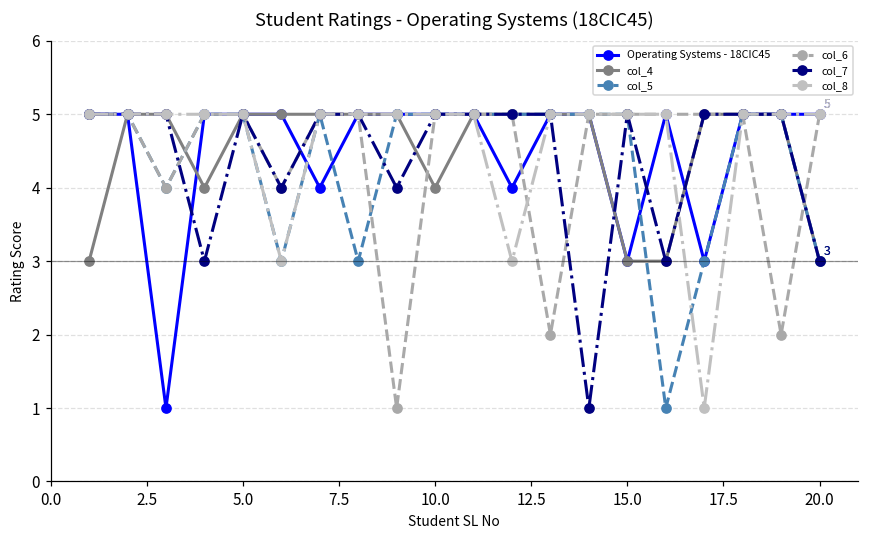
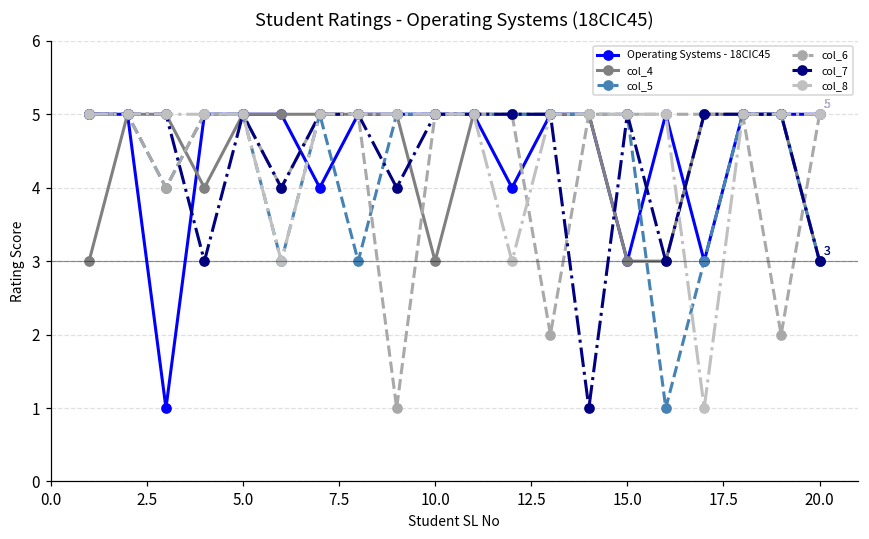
col_4, 10.0: 4 -> 3
